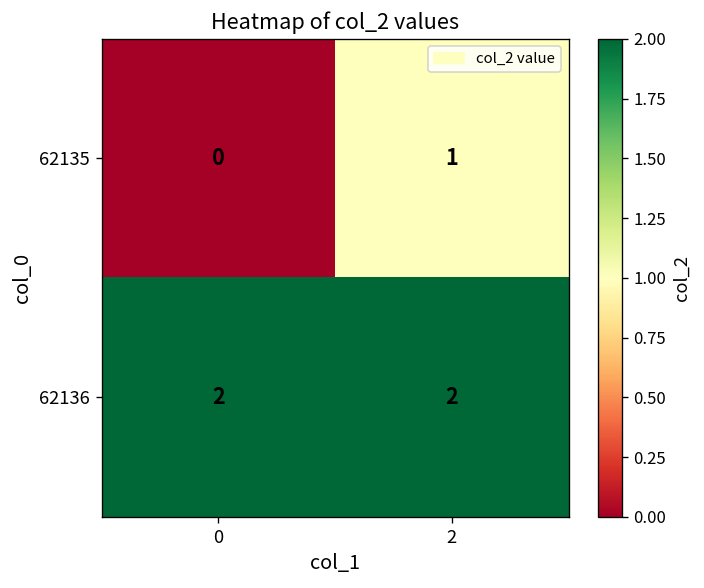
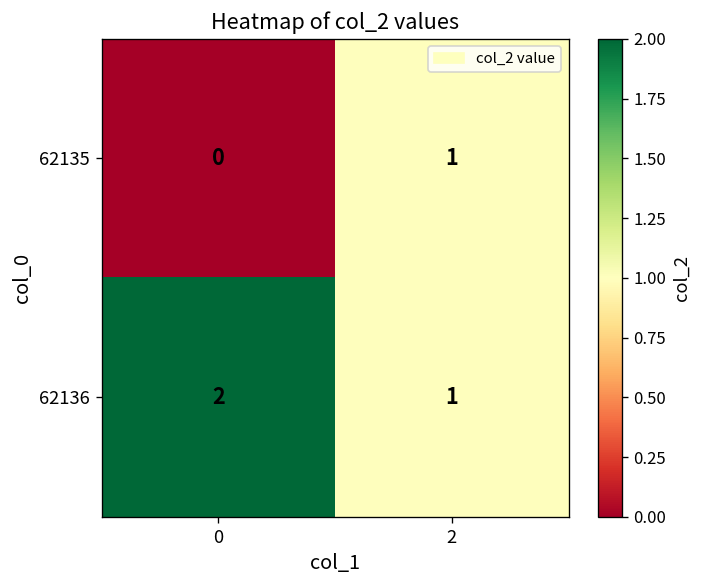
62136, 2: 2 -> 1
